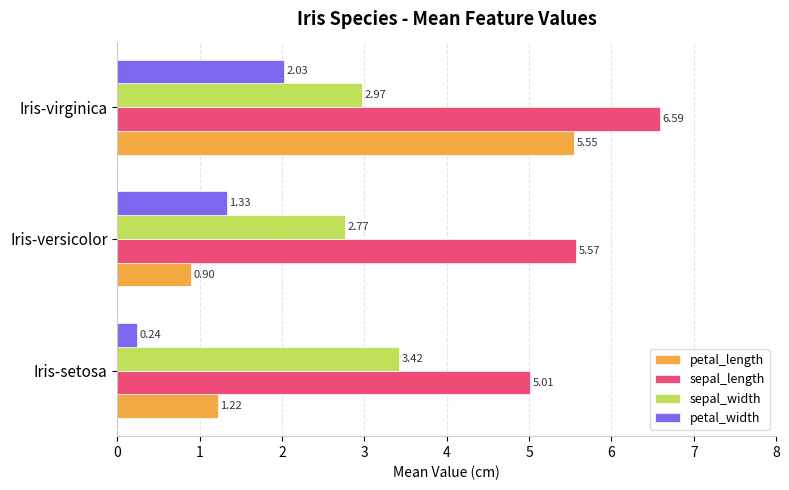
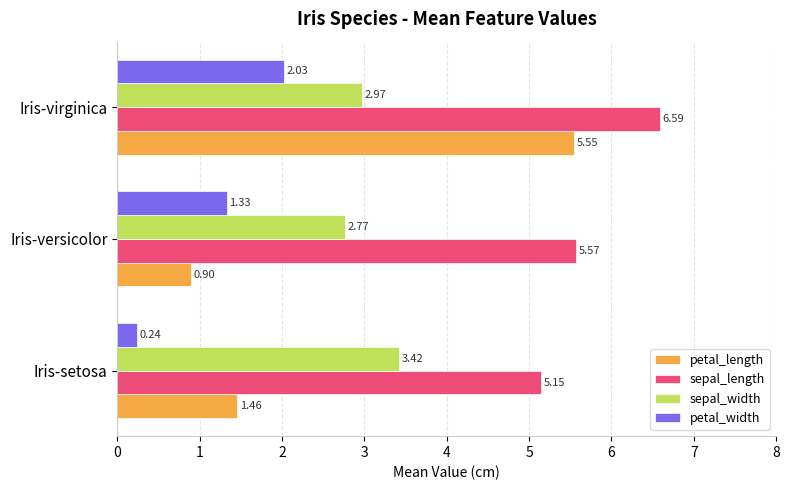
sepal_length, Iris-setosa: 5.01 -> 5.15
petal_length, Iris-setosa: 1.22 -> 1.46
